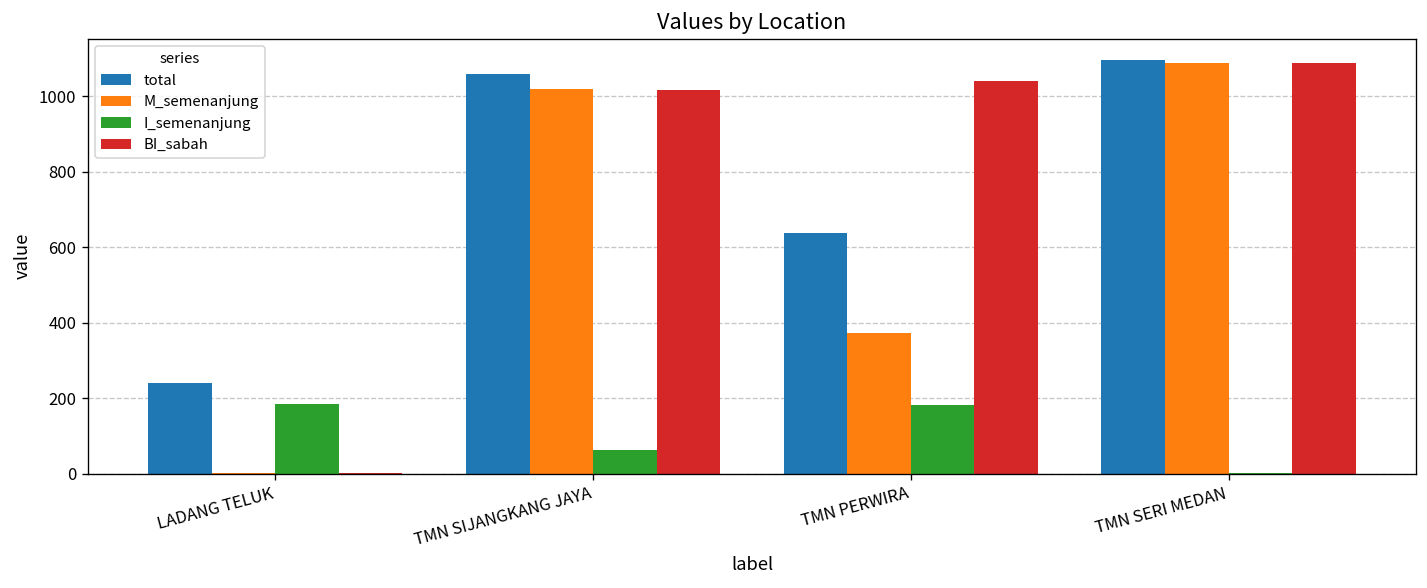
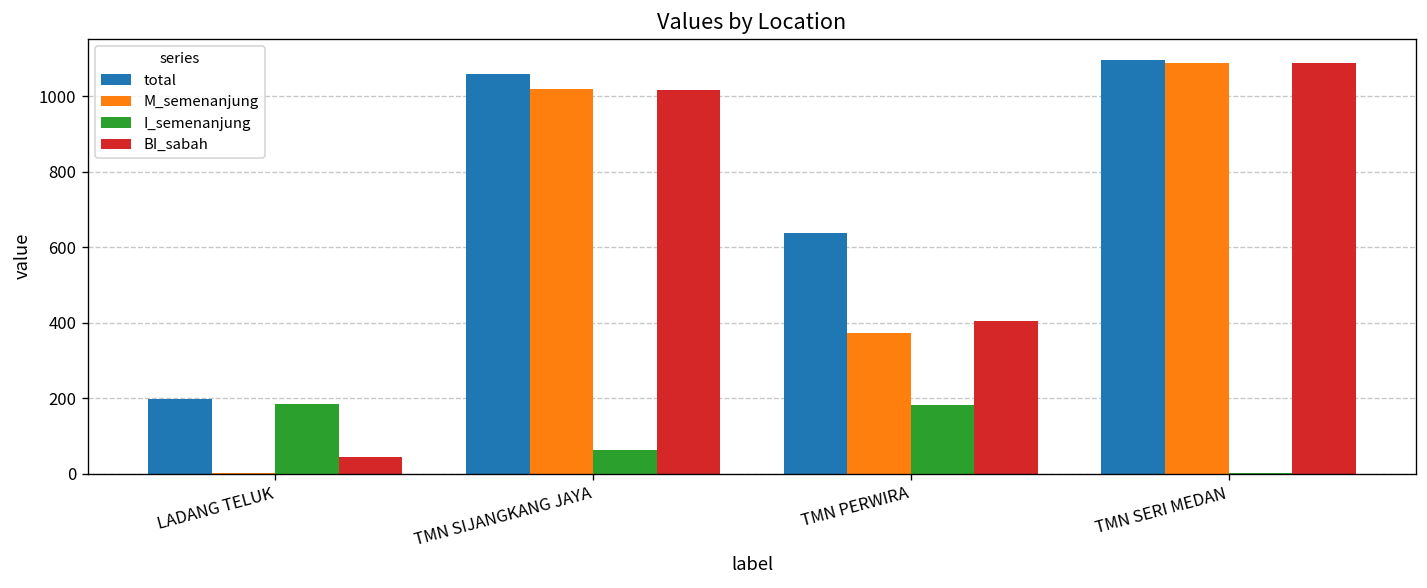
total, LADANG TELUK: 240 -> 200
BI_sabah, LADANG TELUK: 0 -> 40
BI_sabah, TMN PERWIRA: 1040 -> 400
